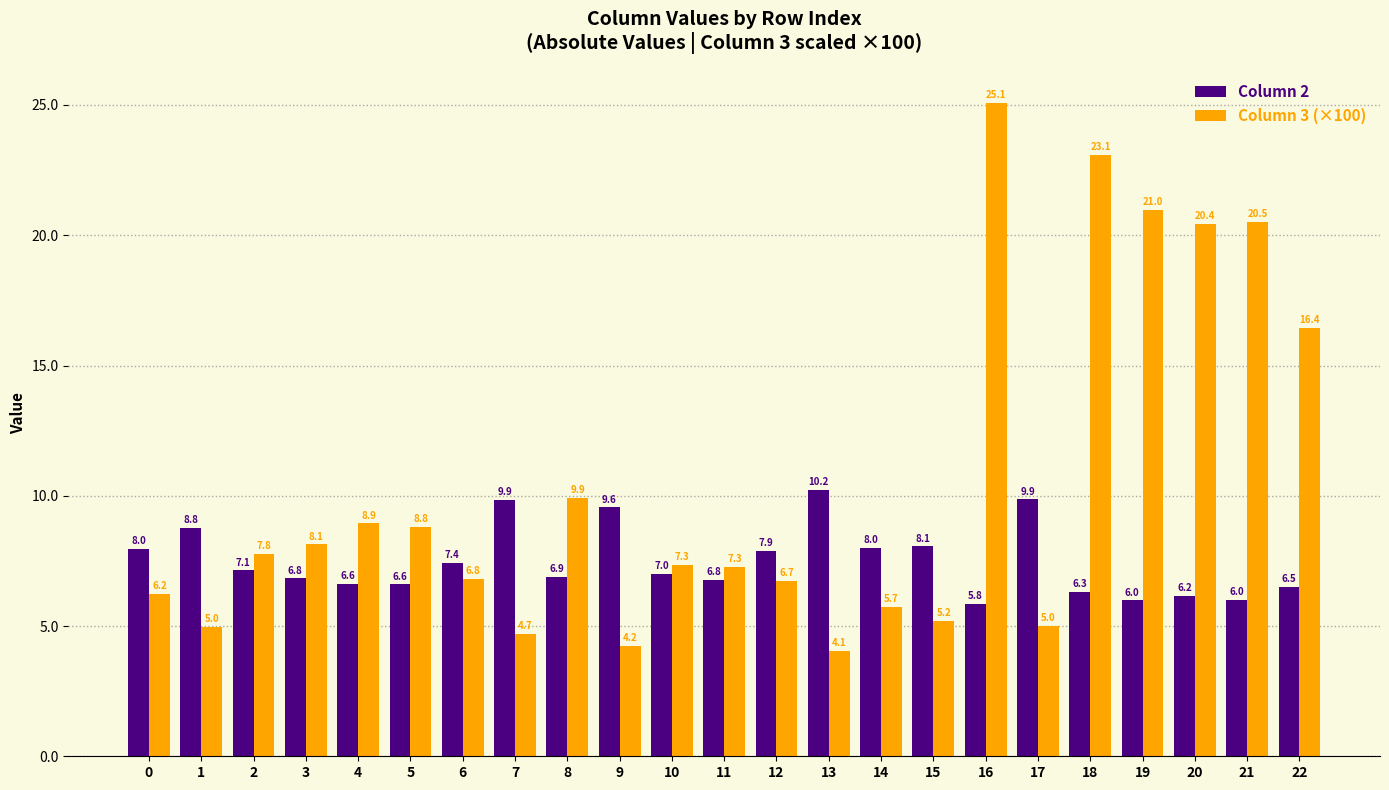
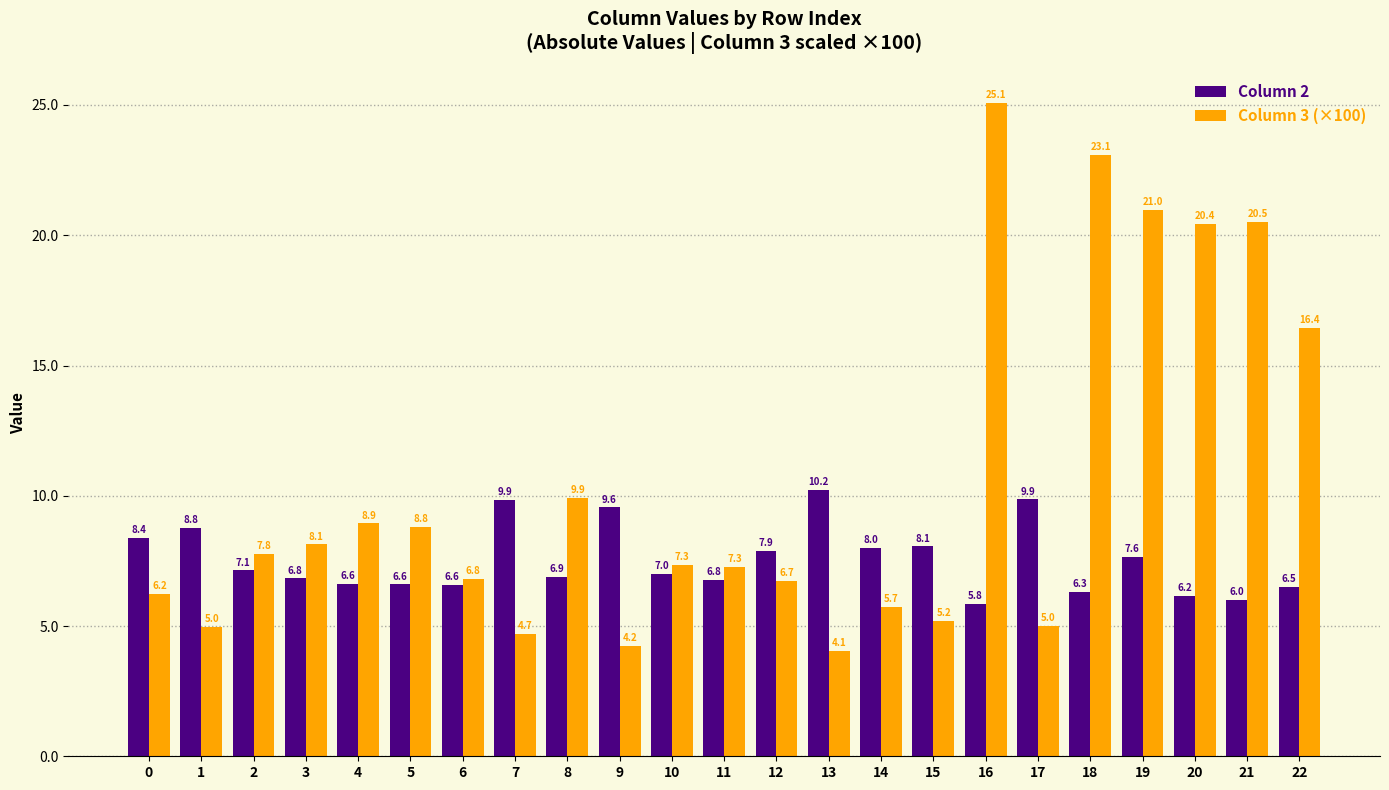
Column 2, 0: 8.0 -> 8.4
Column 2, 6: 7.4 -> 6.6
Column 2, 19: 6.0 -> 7.6
